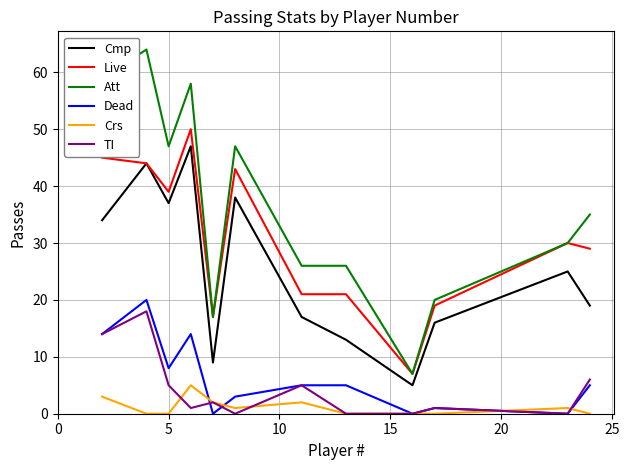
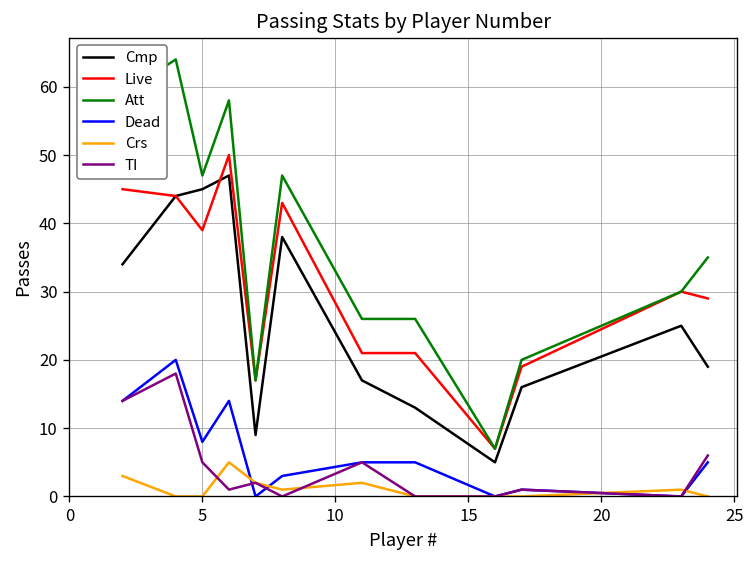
Cmp, 5: 37 -> 45
